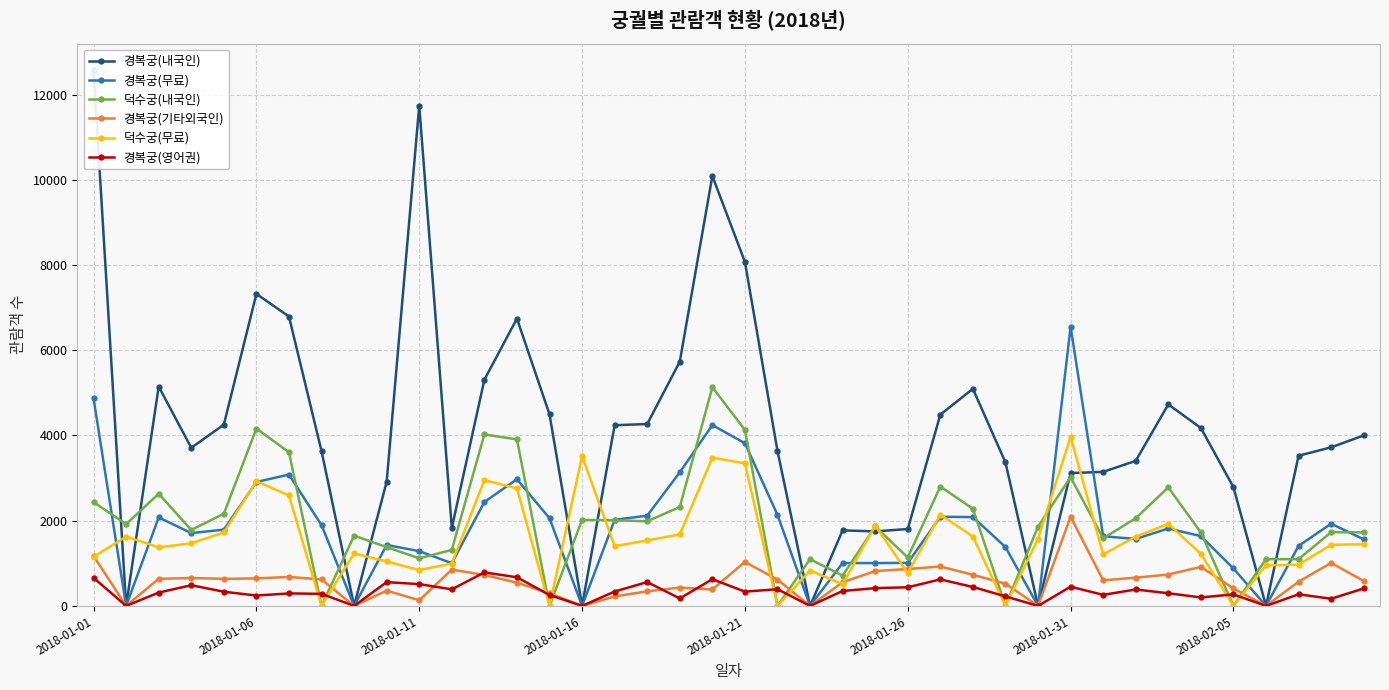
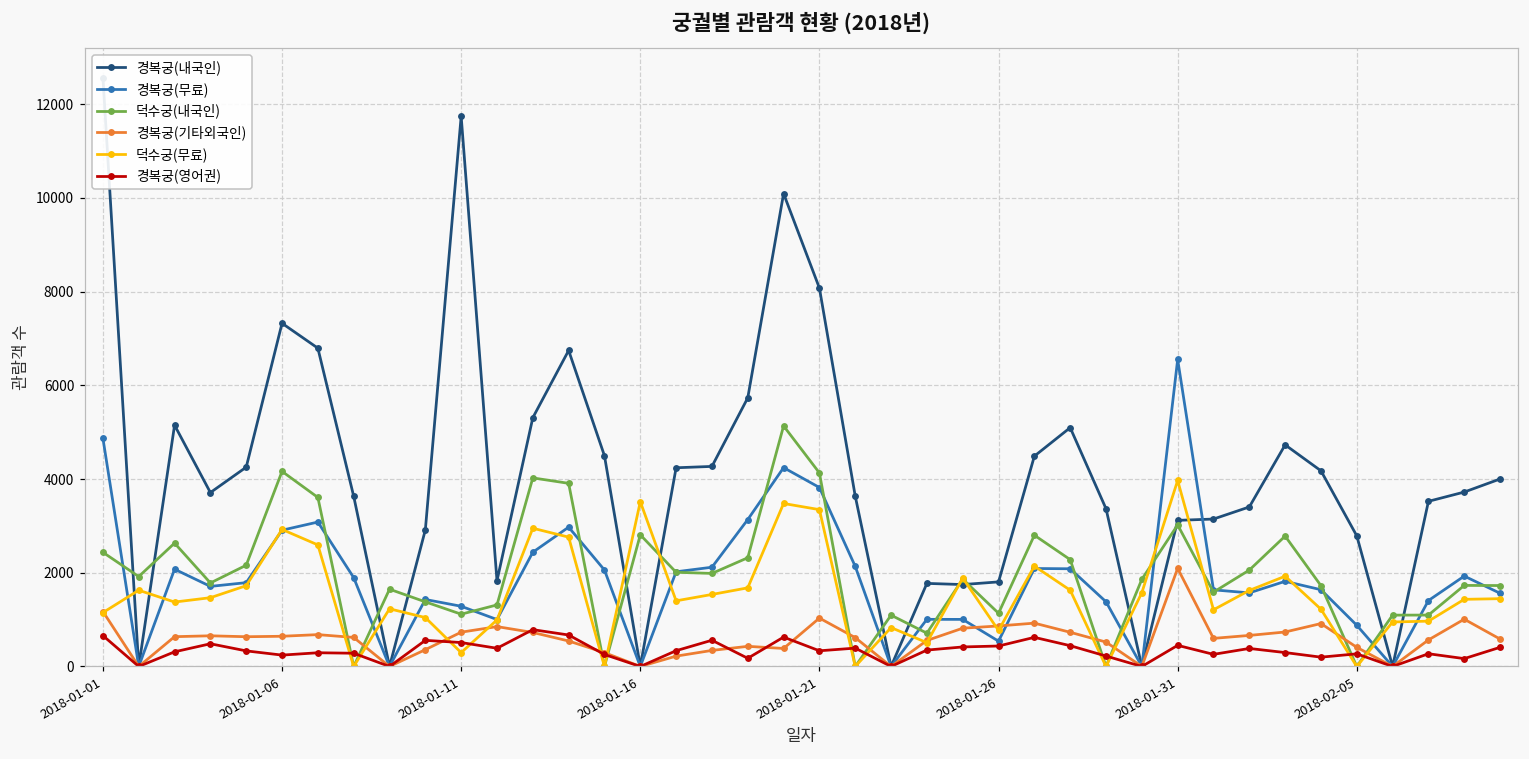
경복궁(기타외국인), 2018-01-11: 100 -> 700
덕수궁(무료), 2018-01-11: 800 -> 300
덕수궁(내국인), 2018-01-16: 2000 -> 2800
경복궁(무료), 2018-01-26: 1000 -> 500
